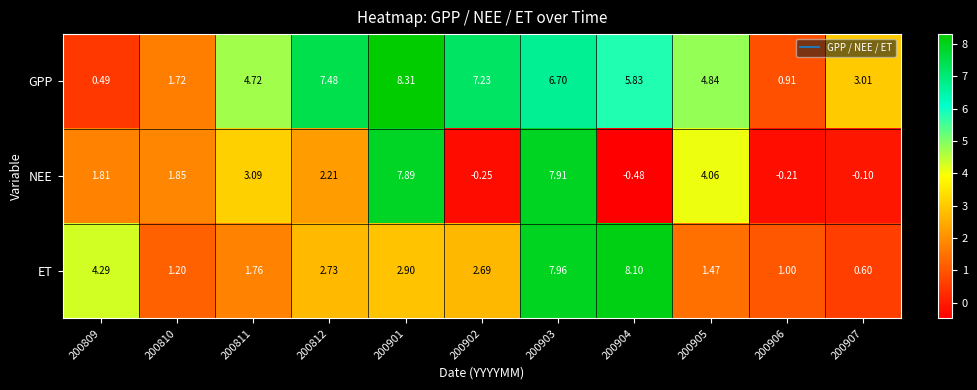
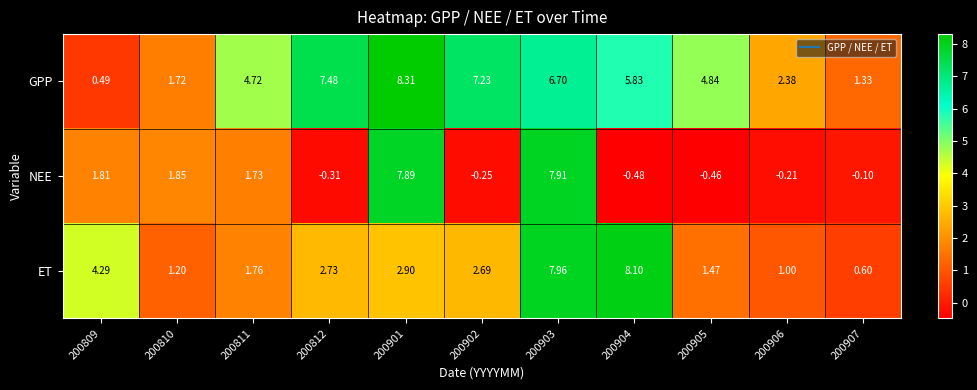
GPP, 200906: 0.91 -> 2.38
GPP, 200907: 3.01 -> 1.33
NEE, 200811: 3.09 -> 1.73
NEE, 200812: 2.21 -> -0.31
NEE, 200905: 4.06 -> -0.46
